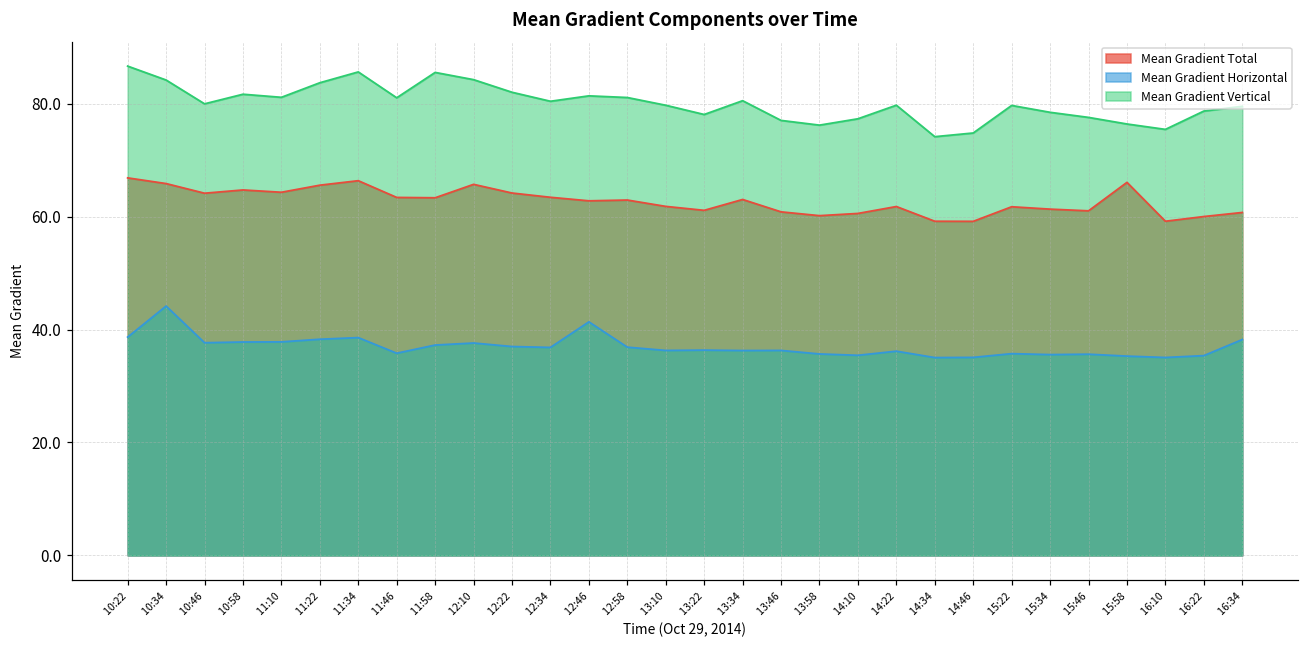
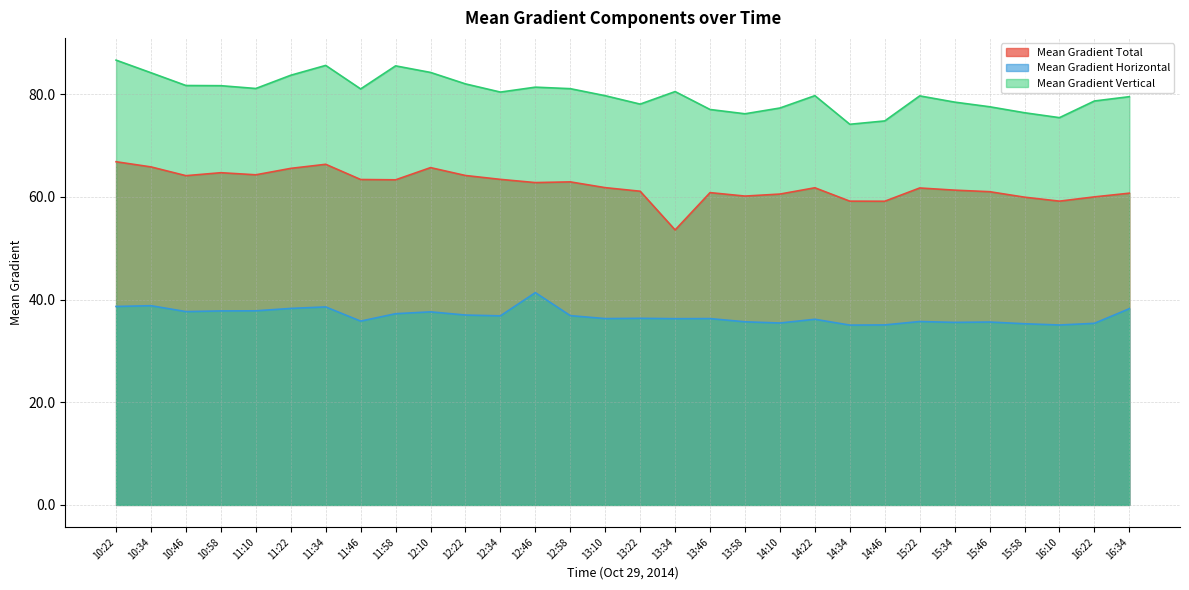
Mean Gradient Horizontal, 10:34: 44 -> 39
Mean Gradient Vertical, 10:46: 80 -> 82
Mean Gradient Total, 13:34: 63 -> 54
Mean Gradient Total, 15:58: 66 -> 60
